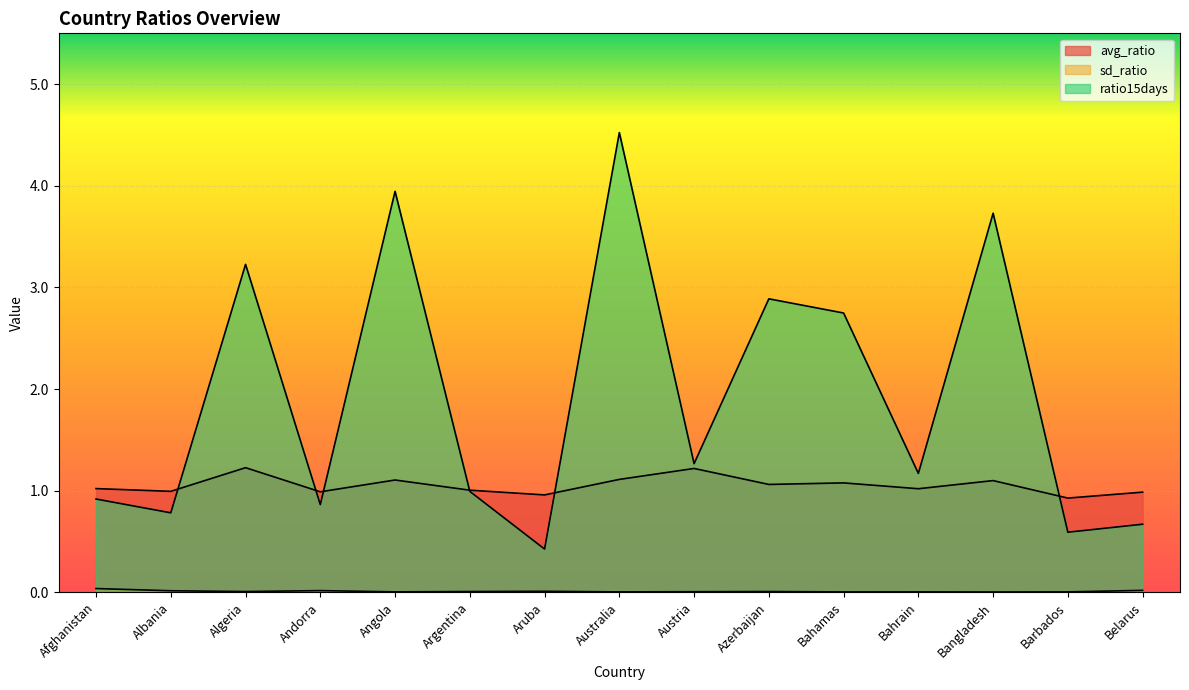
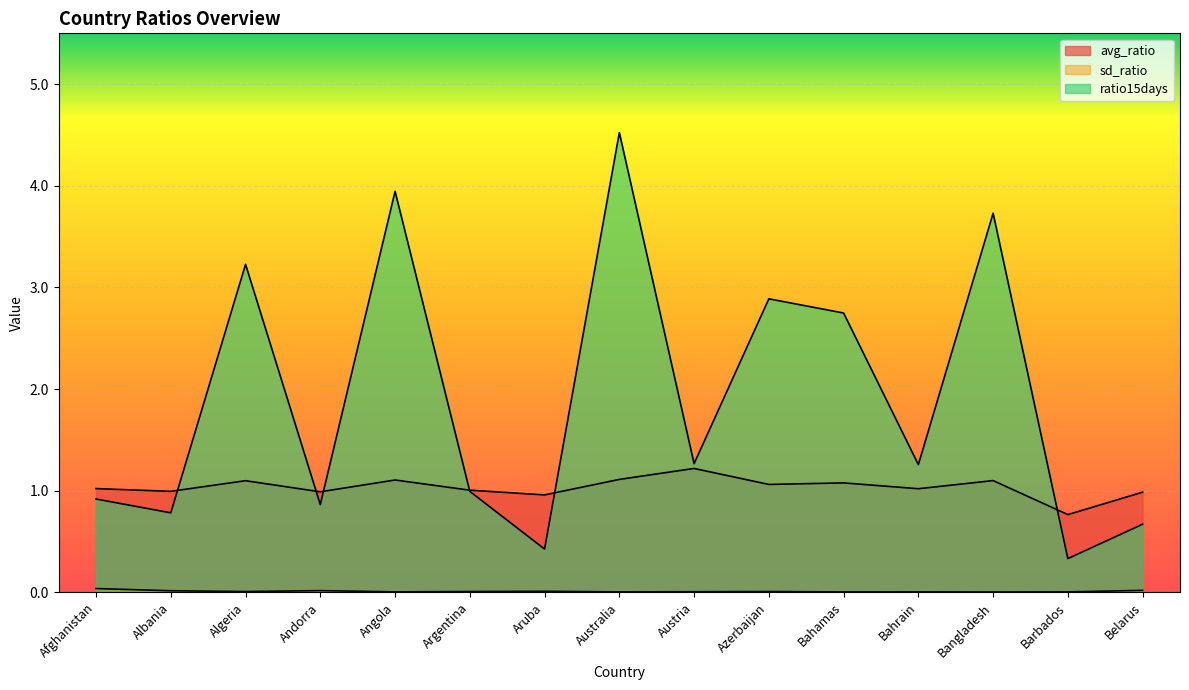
avg_ratio, Algeria: 1.23 -> 1.10
ratio15days, Bahrain: 1.17 -> 1.26
avg_ratio, Barbados: 0.93 -> 0.76
ratio15days, Barbados: 0.59 -> 0.33
